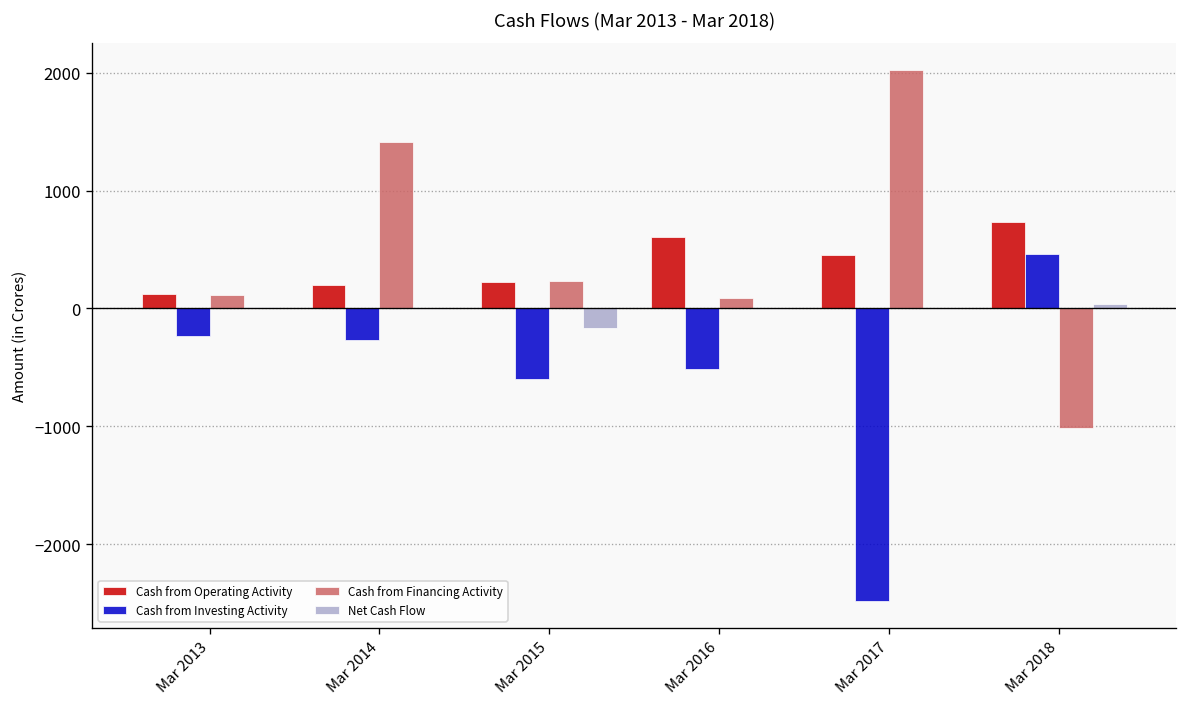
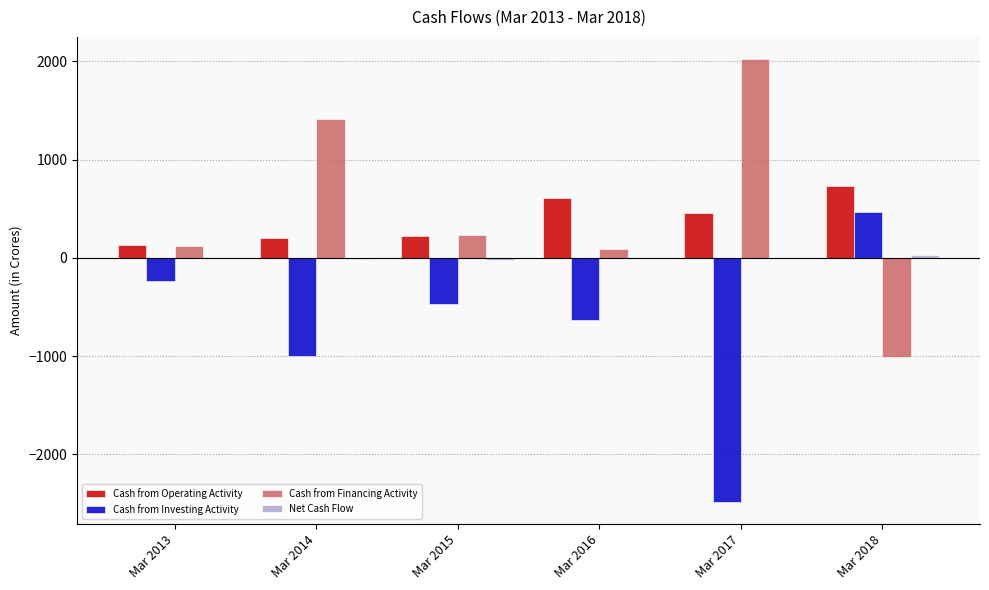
Cash from Investing Activity, Mar 2014: -300 -> -1000
Cash from Investing Activity, Mar 2015: -600 -> -500
Net Cash Flow, Mar 2015: -200 -> 0
Cash from Investing Activity, Mar 2016: -500 -> -600
